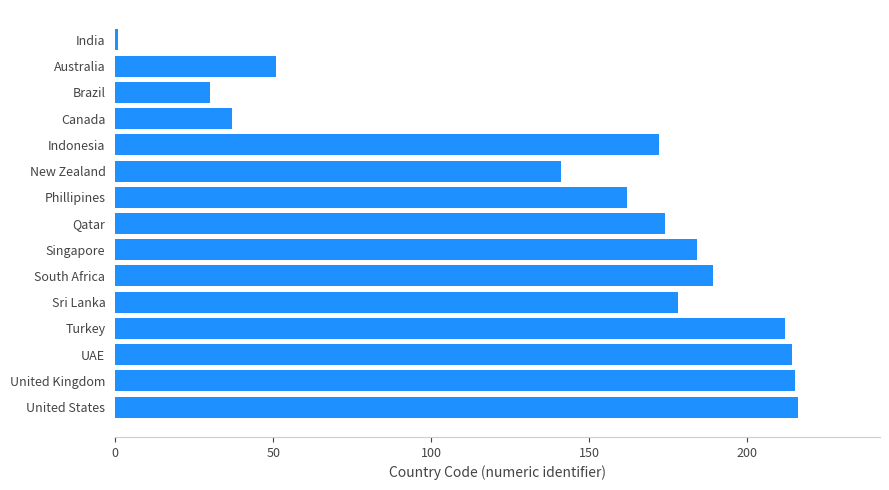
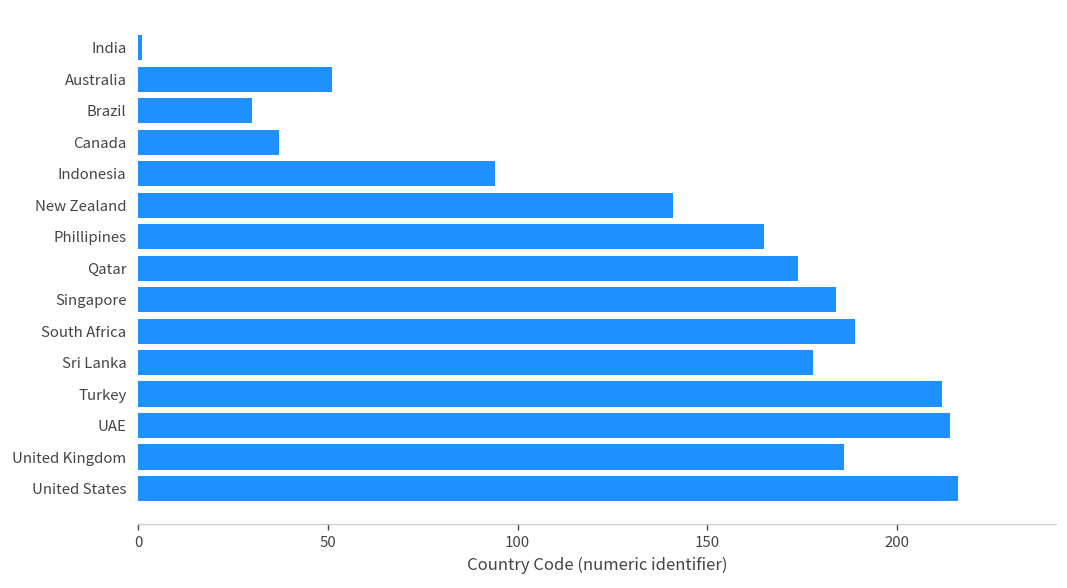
Indonesia: 172 -> 94
Phillipines: 162 -> 165
United Kingdom: 215 -> 186
